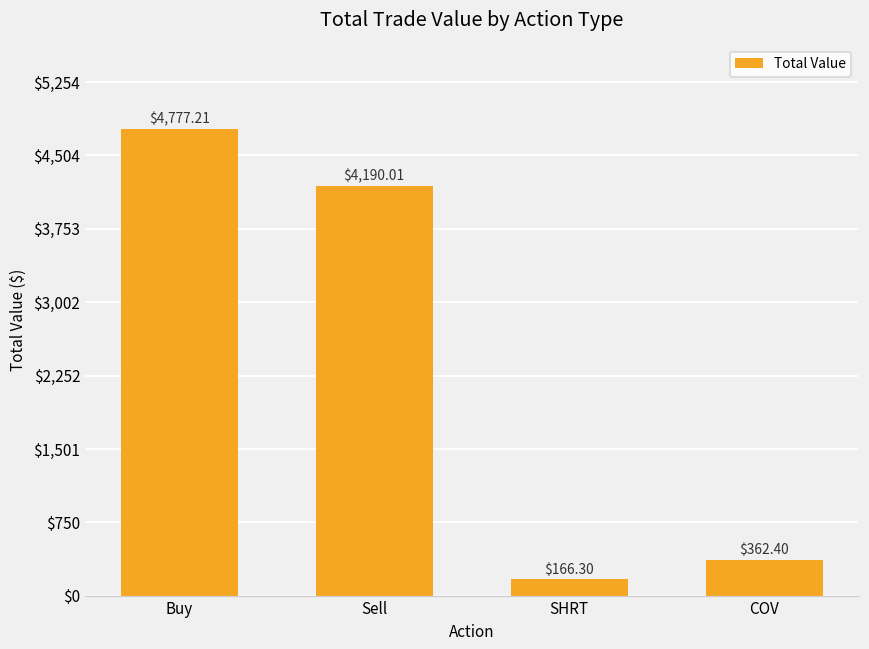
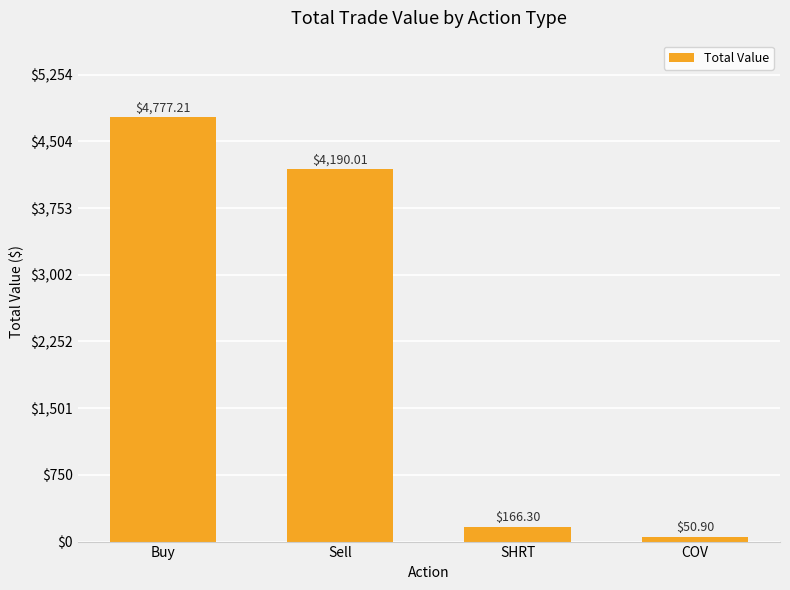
COV: $362.40 -> $50.90
